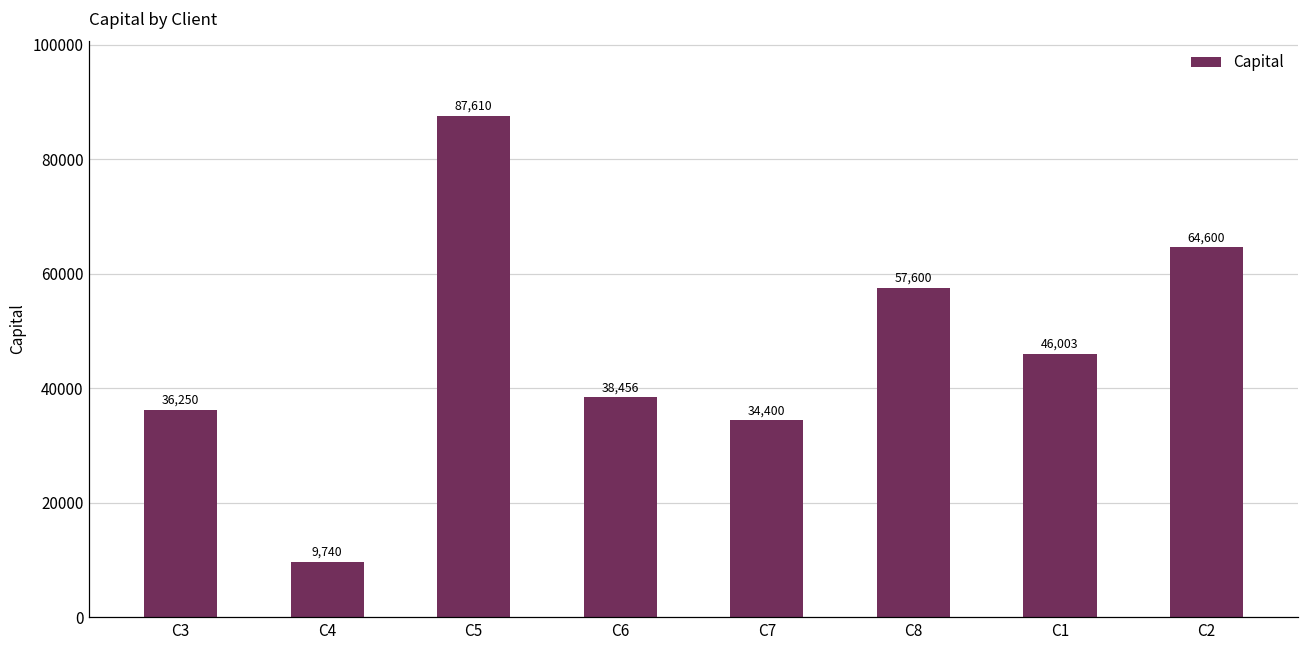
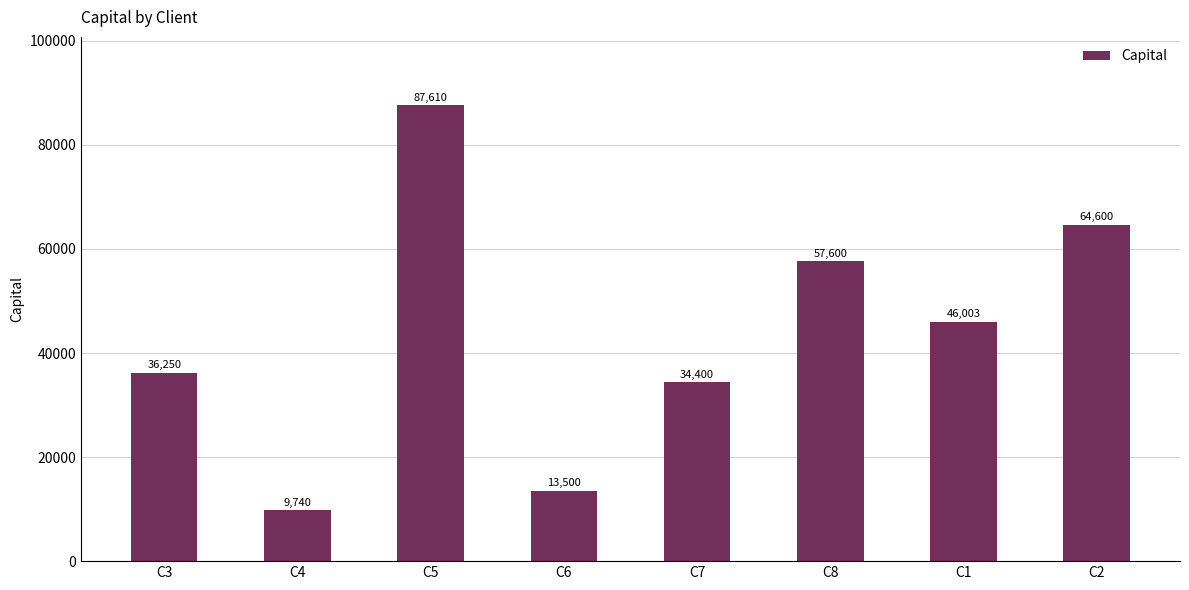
C6: 38,456 -> 13,500
